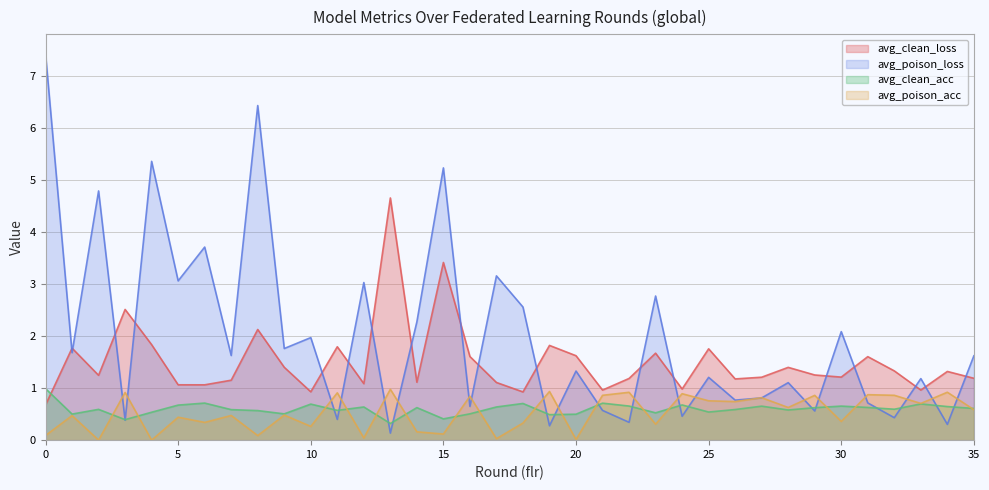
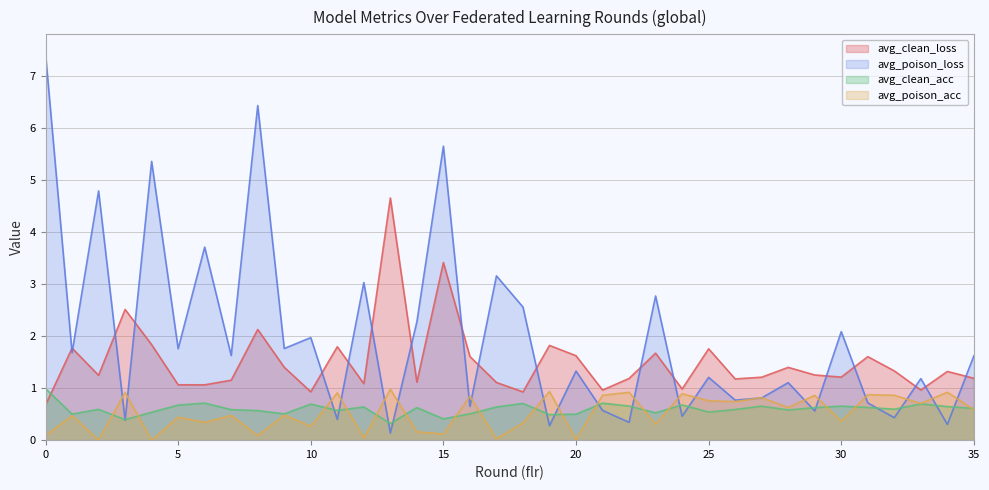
avg_poison_loss, 5: 3.1 -> 1.8
avg_poison_loss, 15: 5.2 -> 5.7
